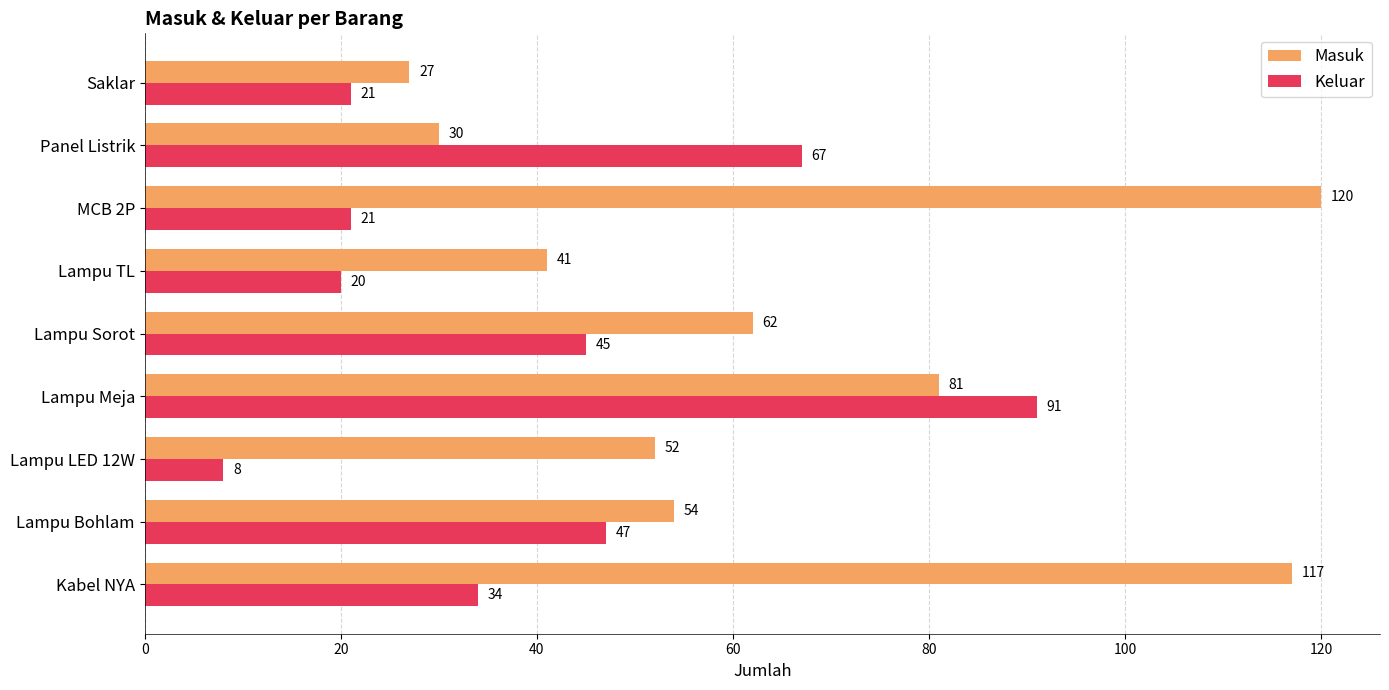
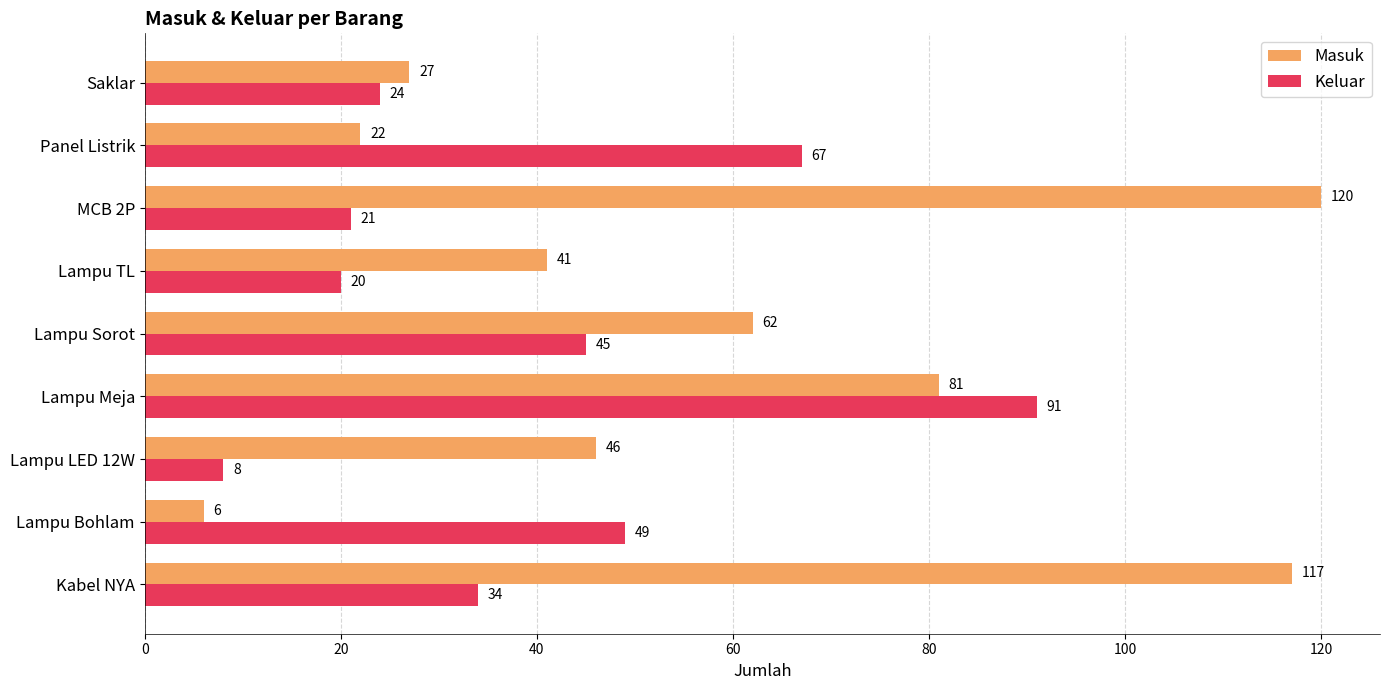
Keluar, Saklar: 21 -> 24
Masuk, Panel Listrik: 30 -> 22
Masuk, Lampu LED 12W: 52 -> 46
Masuk, Lampu Bohlam: 54 -> 6
Keluar, Lampu Bohlam: 47 -> 49
